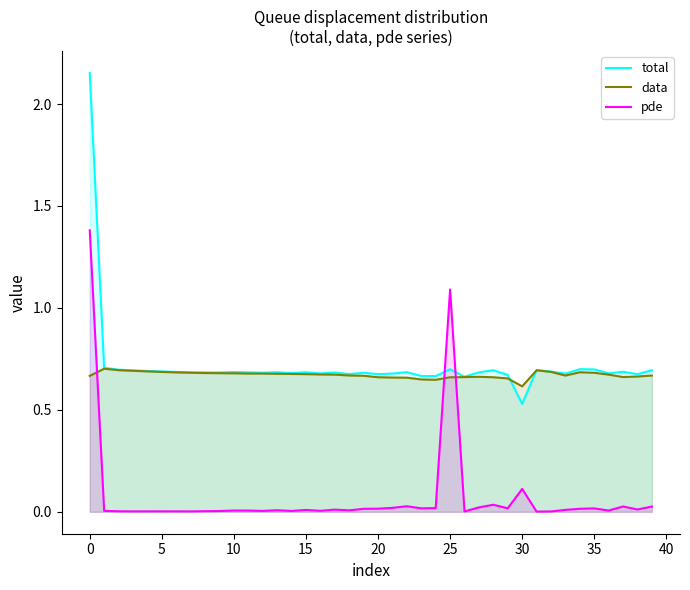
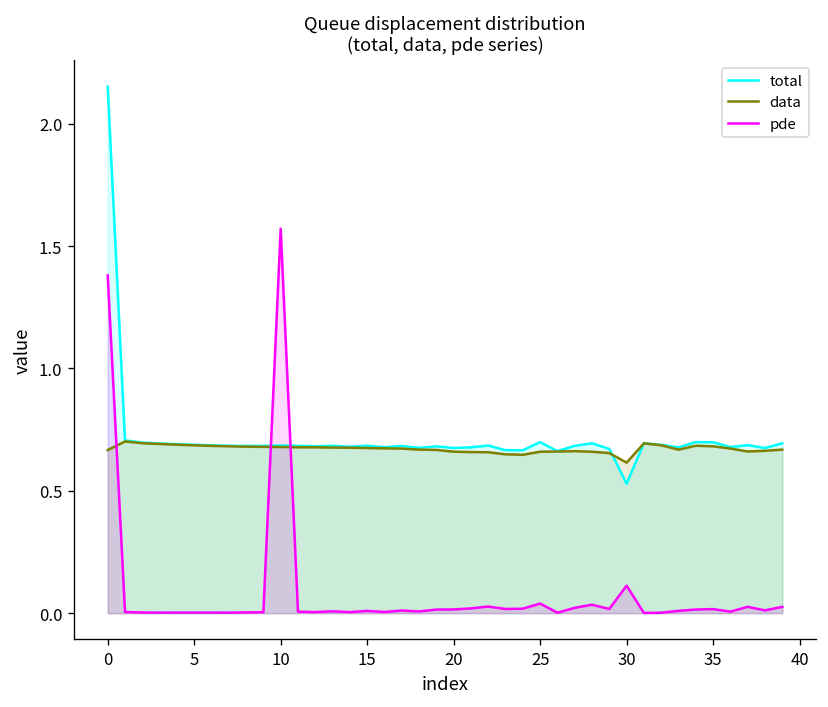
pde, 10: 0.01 -> 1.57
pde, 25: 1.09 -> 0.04
